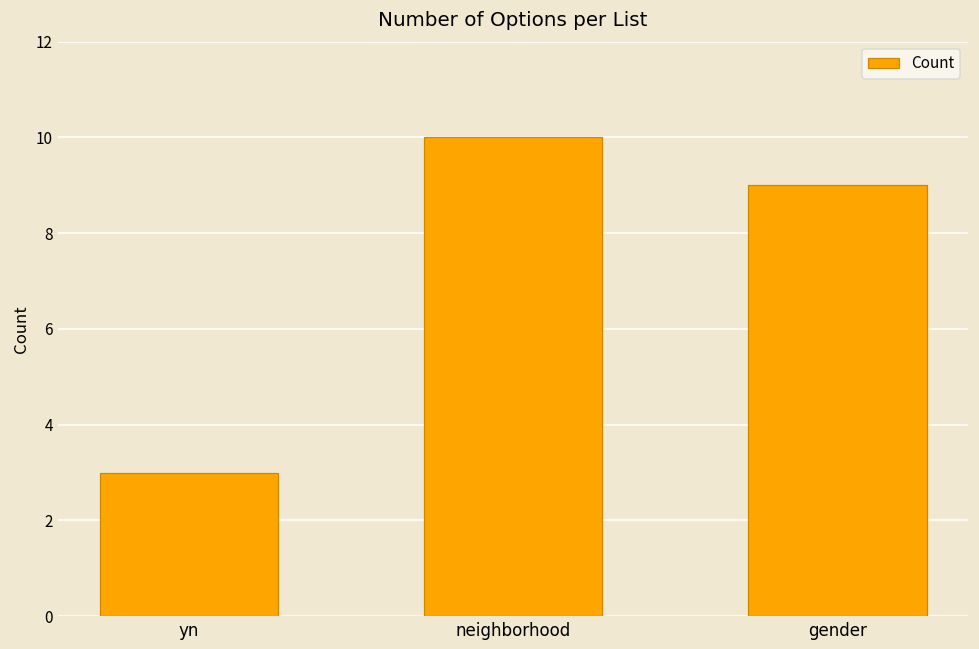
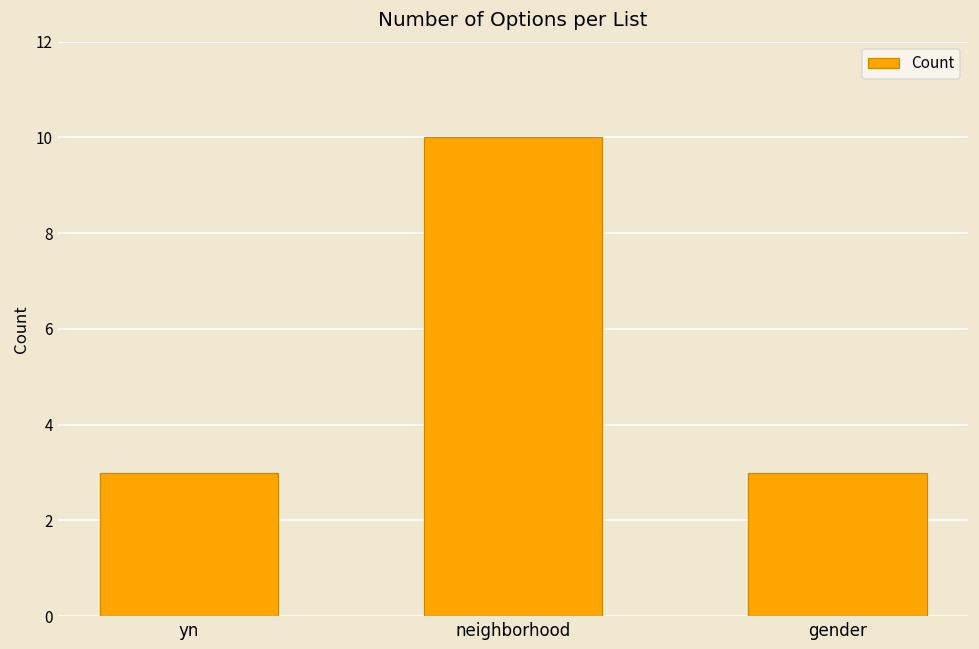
gender: 9 -> 3
